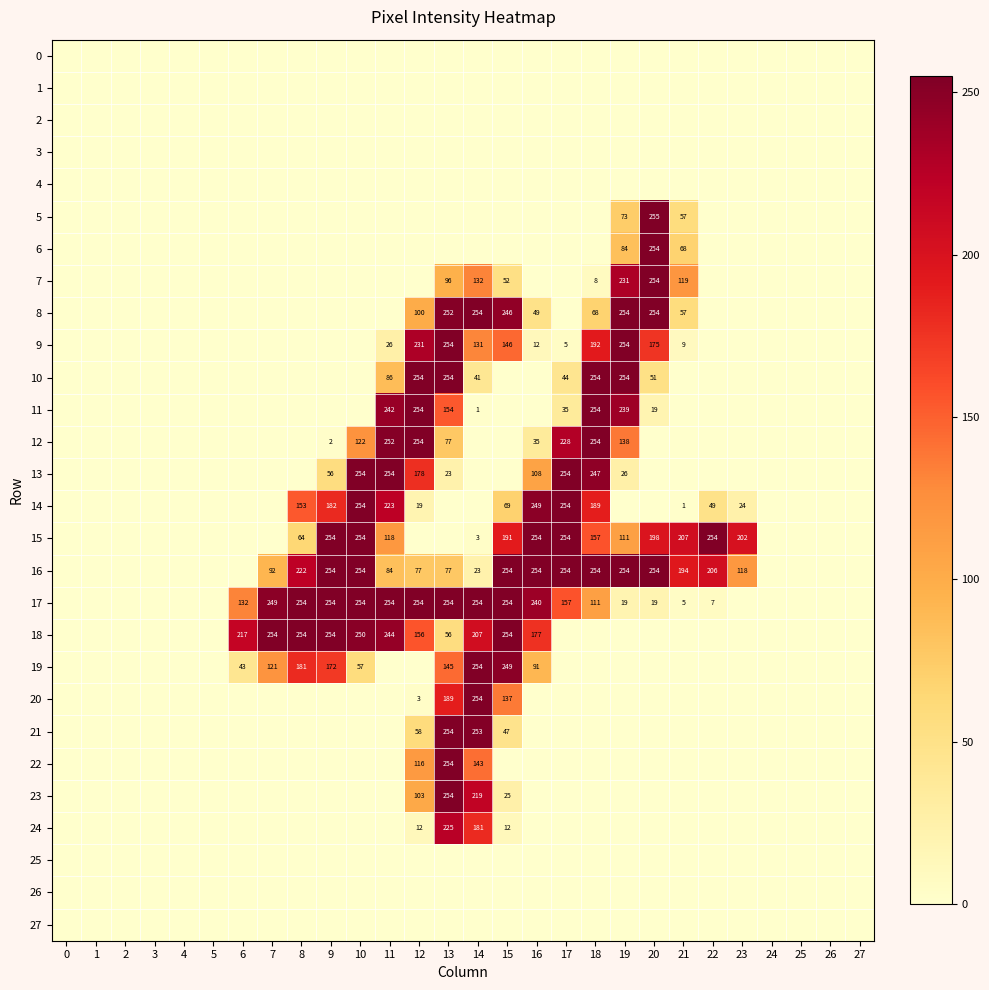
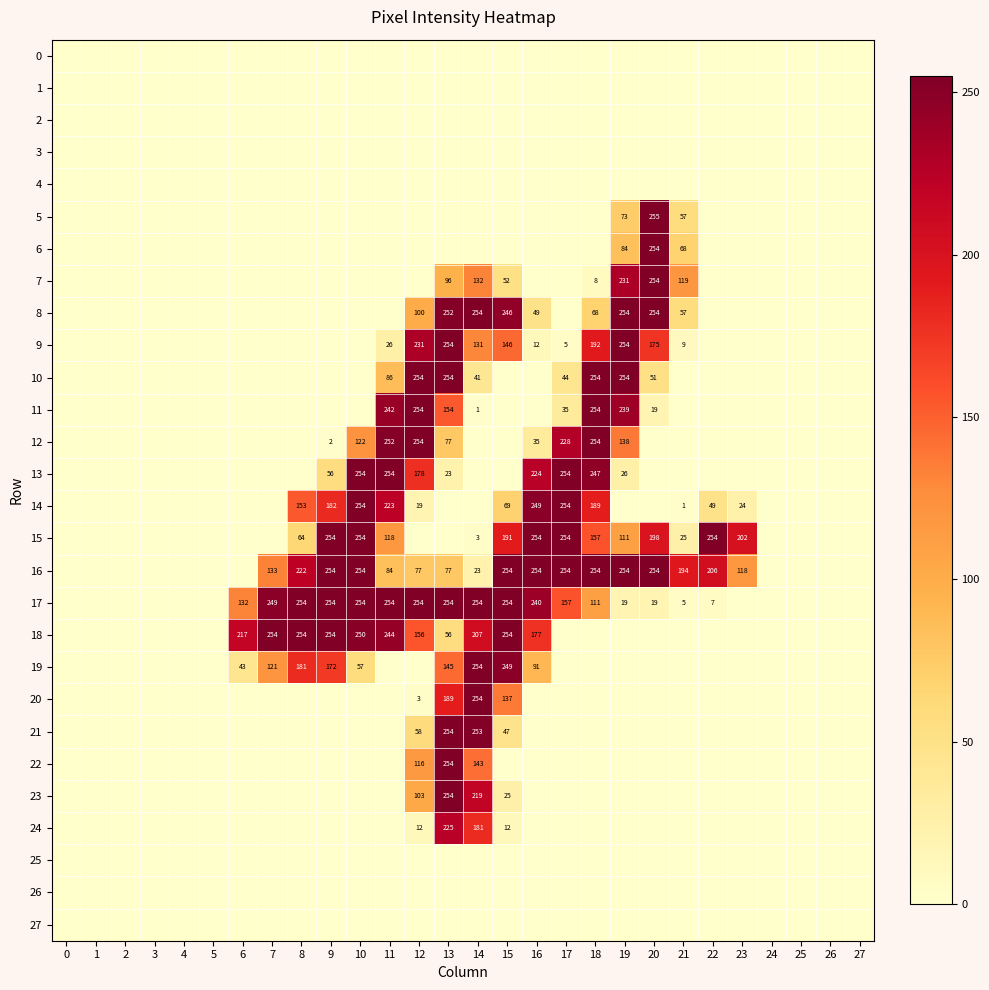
13, 16: 108 -> 224
15, 21: 207 -> 25
16, 7: 92 -> 133
